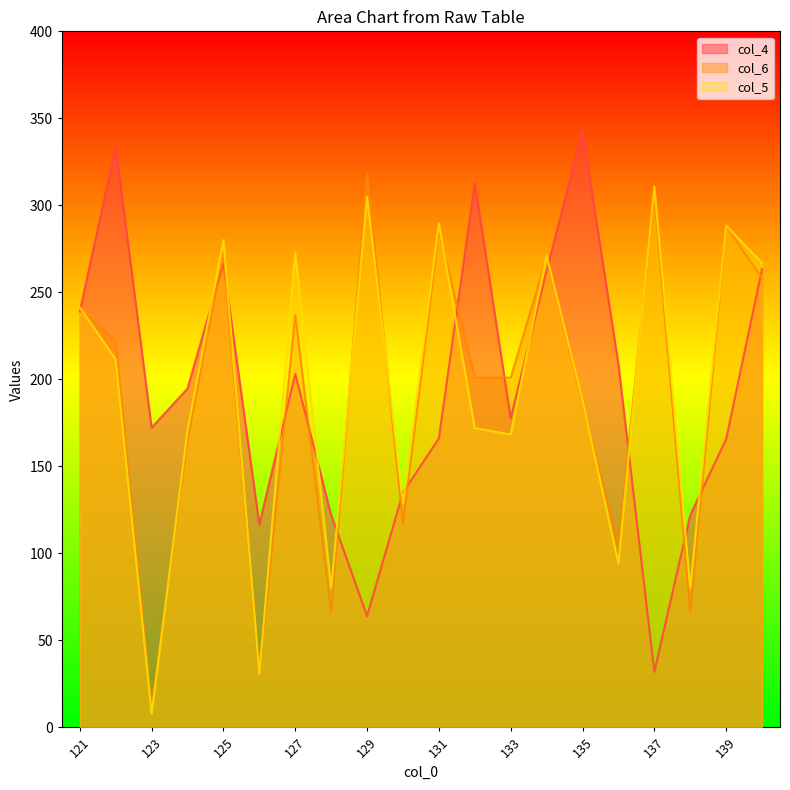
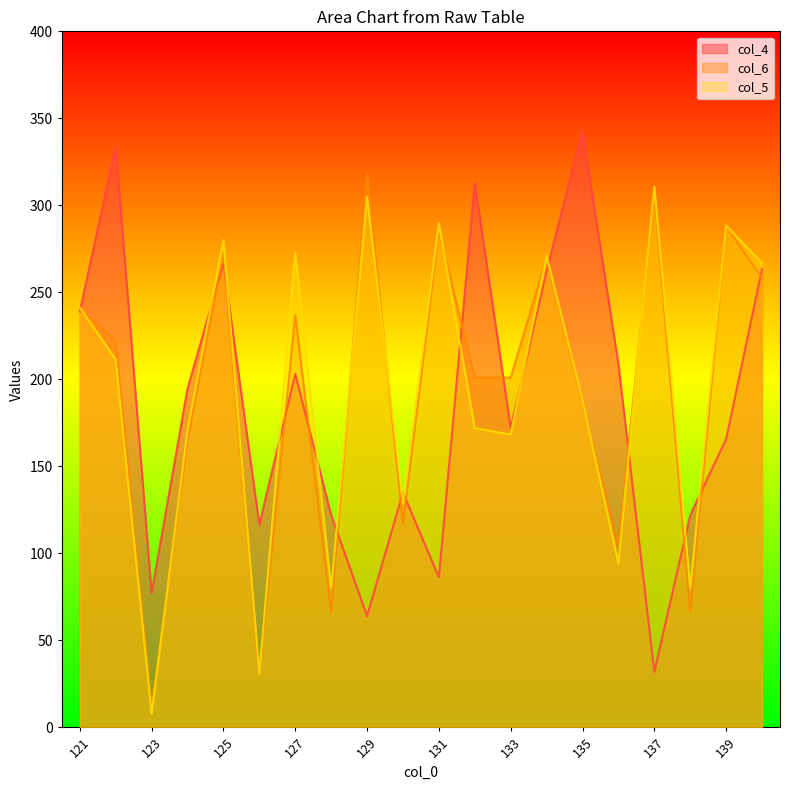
col_4, 123: 172 -> 77
col_4, 131: 166 -> 86
col_4, 133: 178 -> 172
